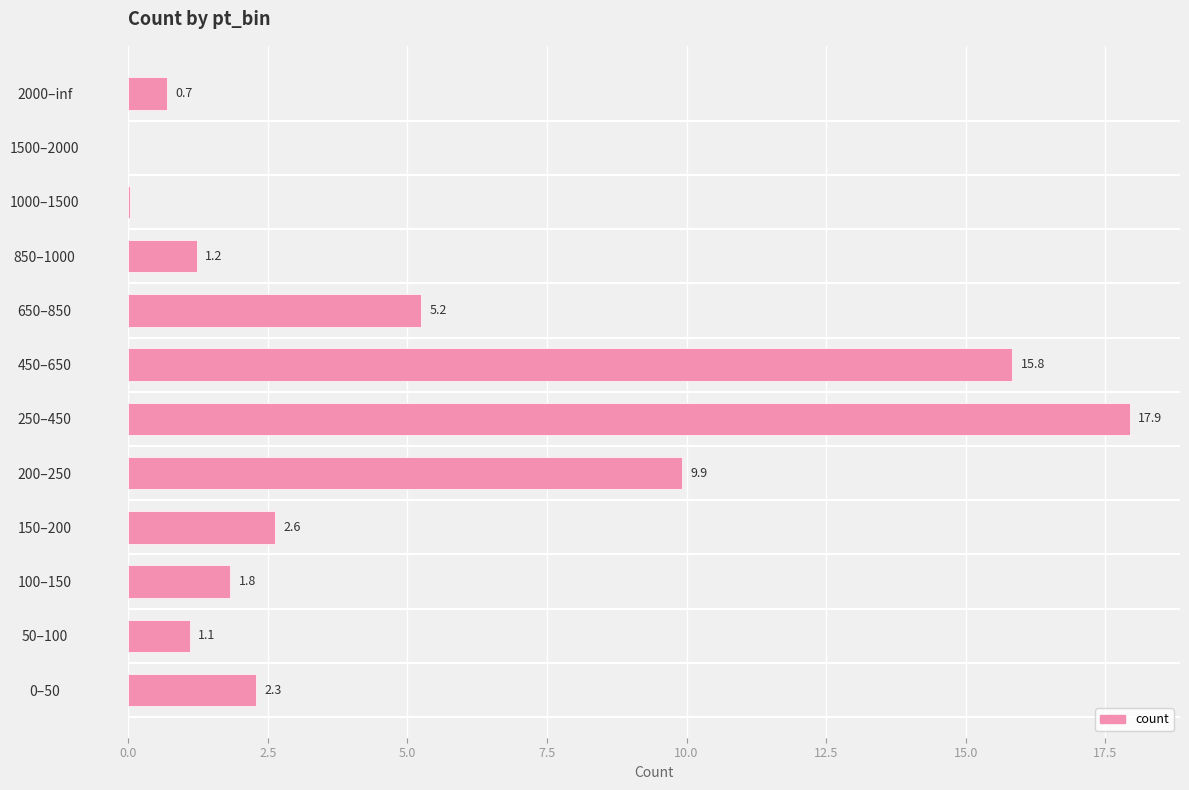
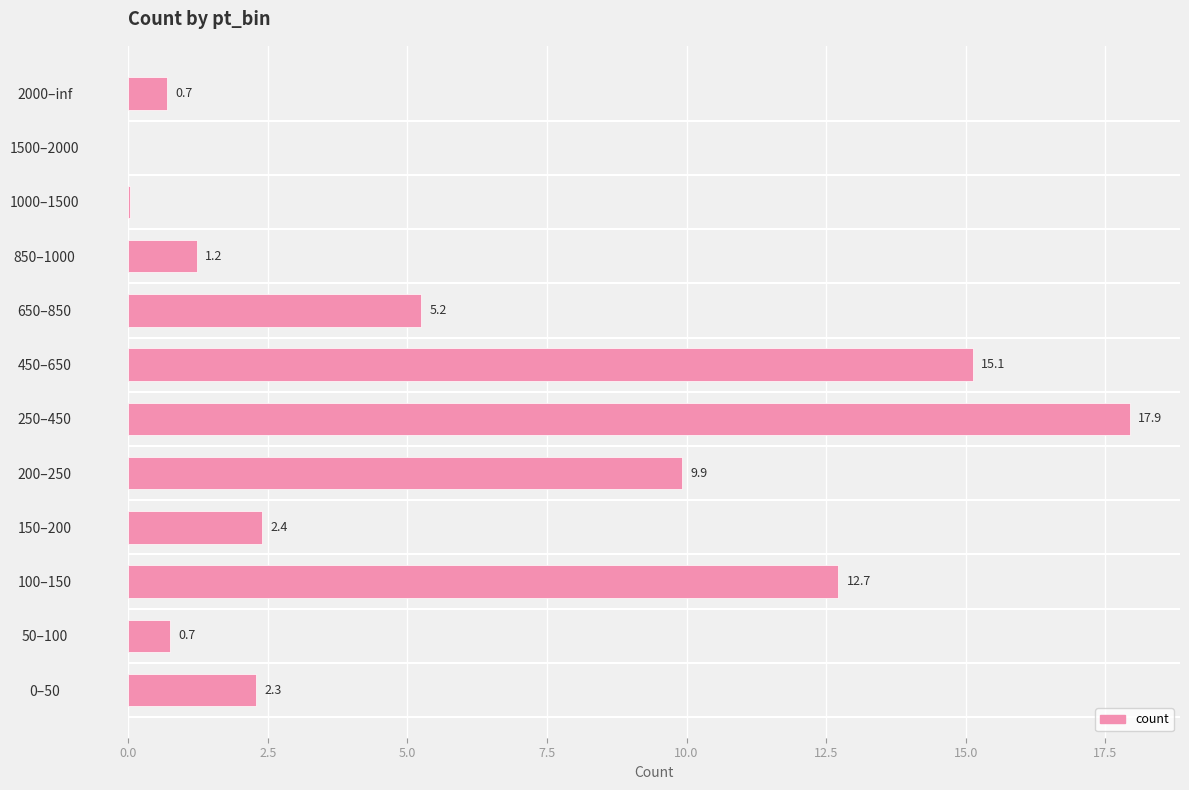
450–650: 15.8 -> 15.1
150–200: 2.6 -> 2.4
100–150: 1.8 -> 12.7
50–100: 1.1 -> 0.7
